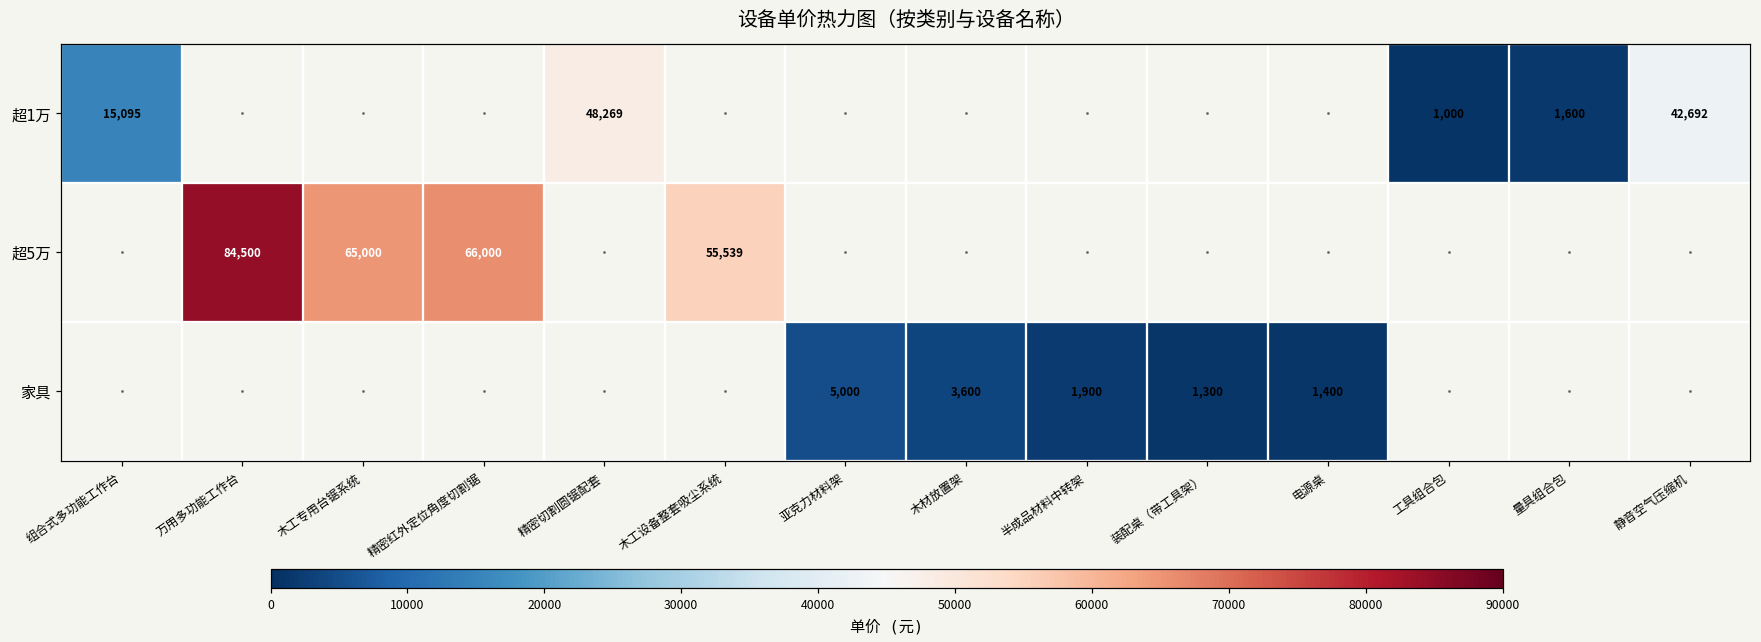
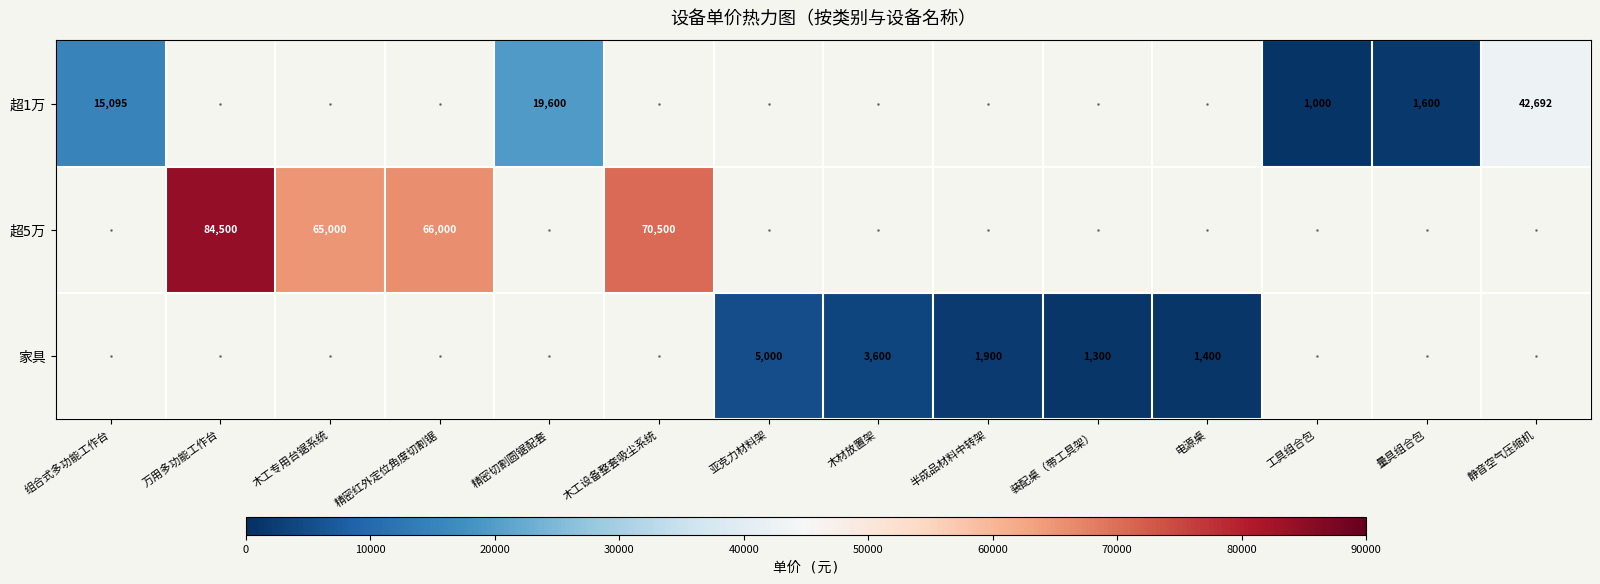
超1万, 精密切割圆锯配套: 48,269 -> 19,600
超5万, 木工设备整套吸尘系统: 55,539 -> 70,500
